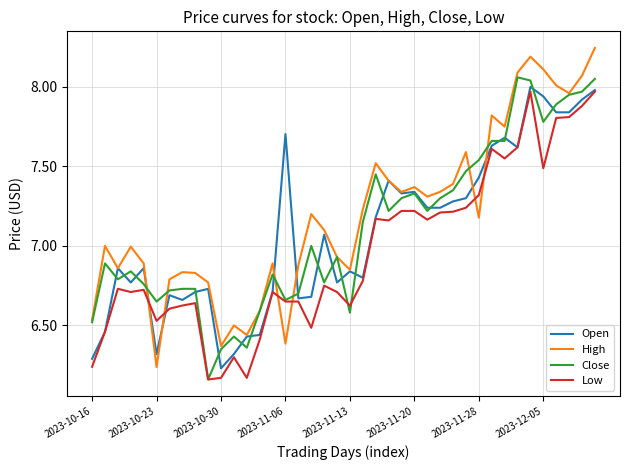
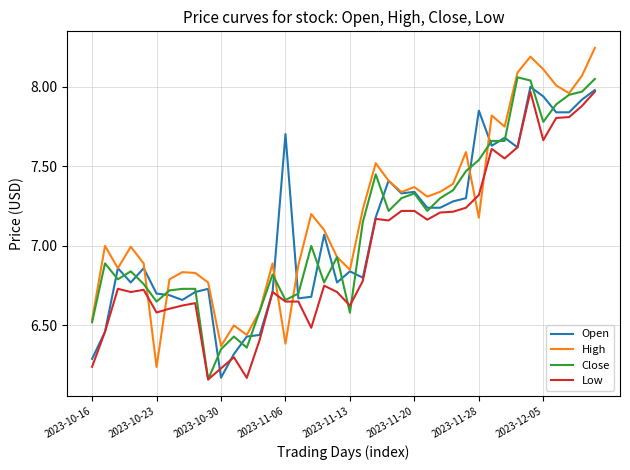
Open, 2023-10-23: 6.32 -> 6.70
Low, 2023-10-23: 6.53 -> 6.58
Open, 2023-10-30: 6.23 -> 6.17
Low, 2023-10-30: 6.17 -> 6.23
Open, 2023-11-28: 7.43 -> 7.85
Low, 2023-12-05: 7.49 -> 7.66
